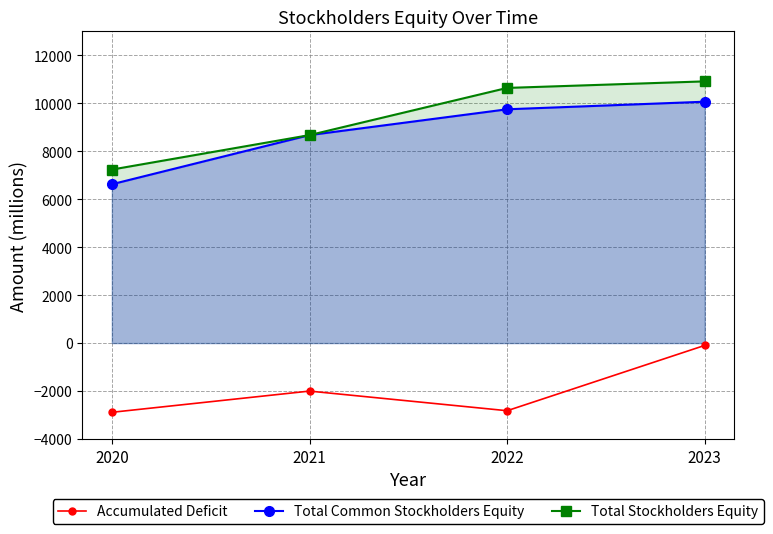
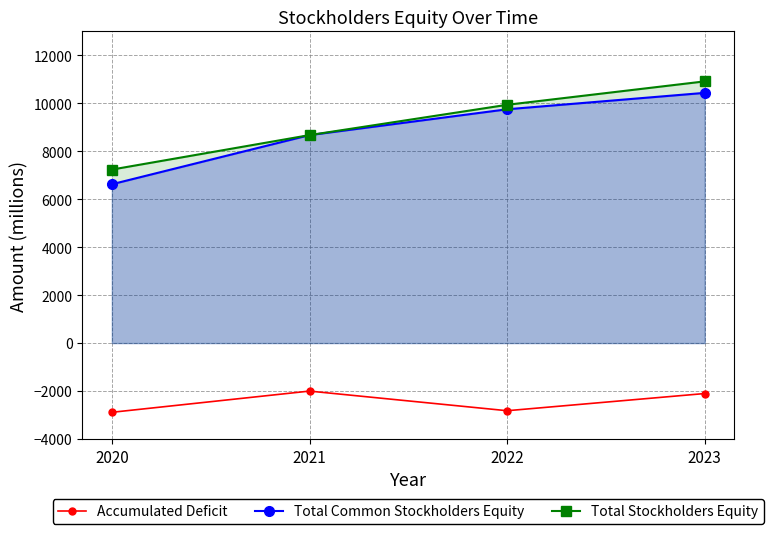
Total Stockholders Equity, 2022: 10600 -> 9900
Accumulated Deficit, 2023: -100 -> -2100
Total Common Stockholders Equity, 2023: 10100 -> 10400
